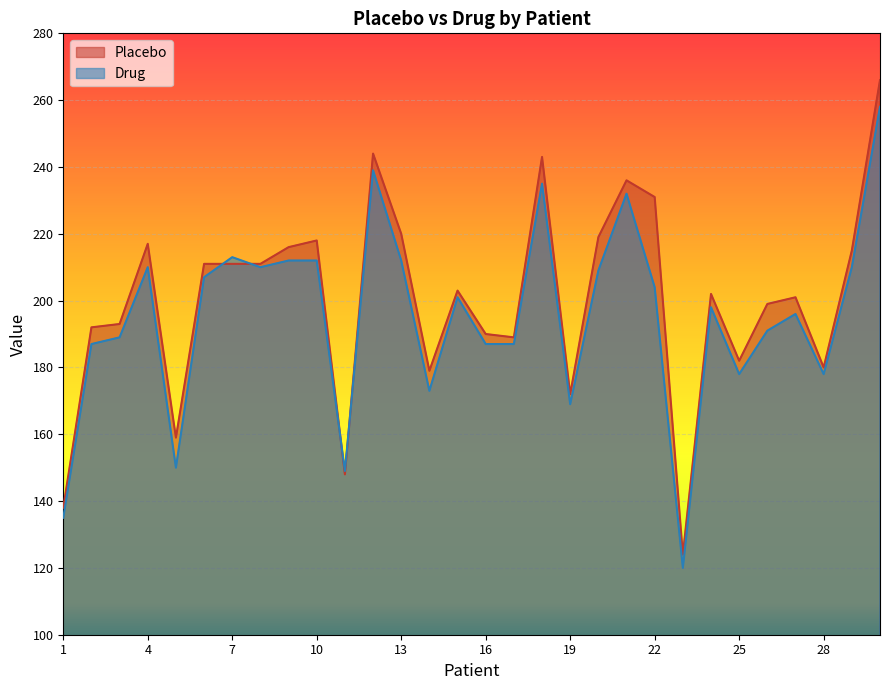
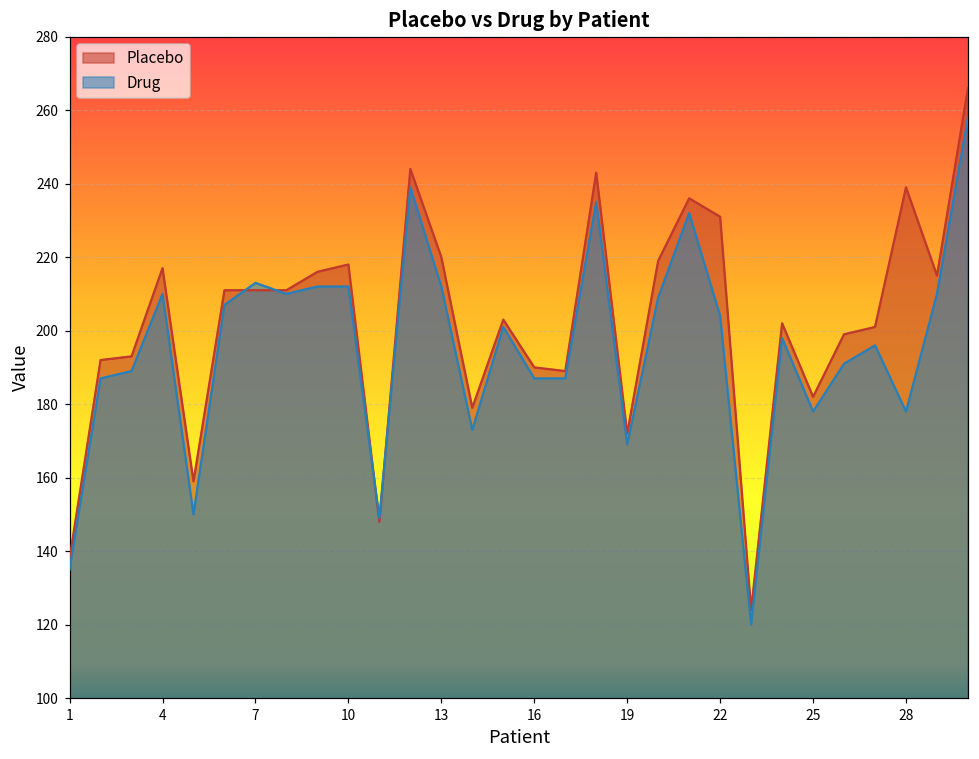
Placebo, 28: 180 -> 239
